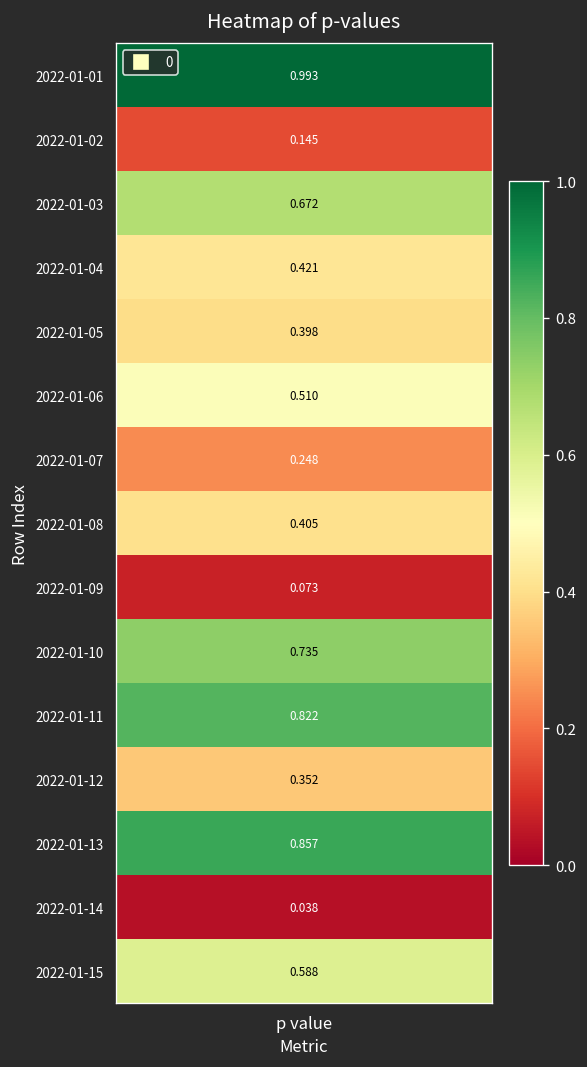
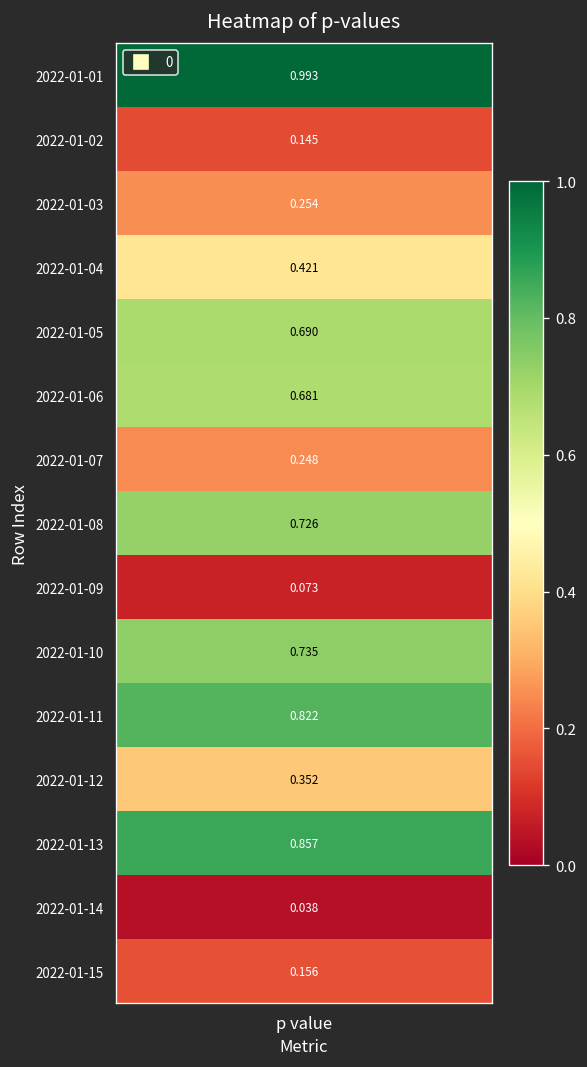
2022-01-03, p value: 0.672 -> 0.254
2022-01-05, p value: 0.398 -> 0.690
2022-01-06, p value: 0.510 -> 0.681
2022-01-08, p value: 0.405 -> 0.726
2022-01-15, p value: 0.588 -> 0.156
